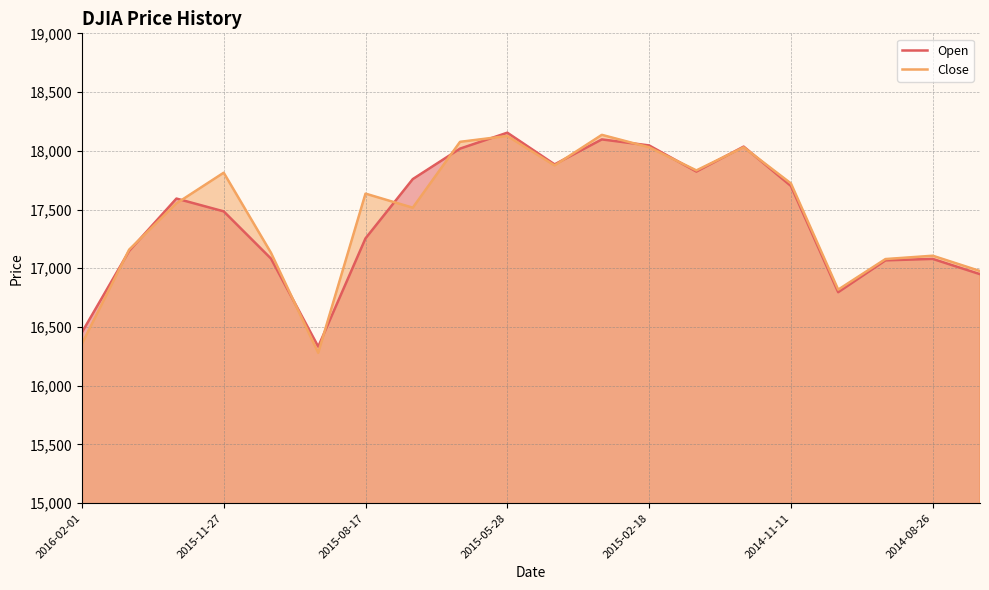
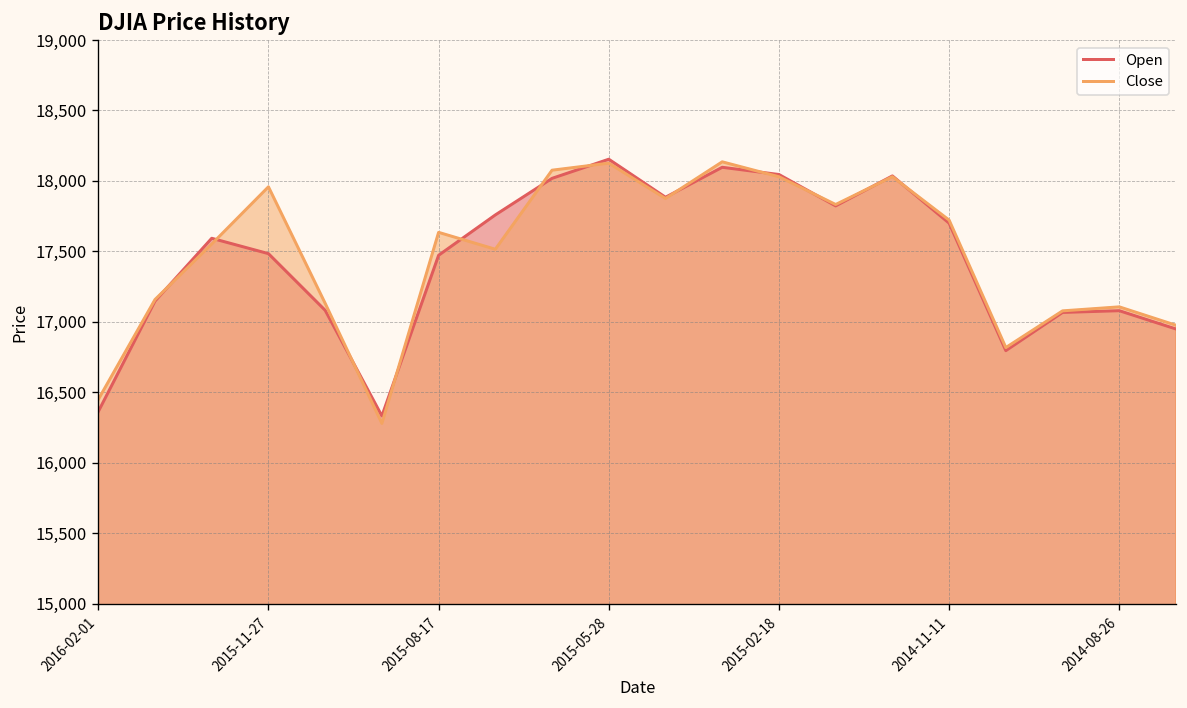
Open, 2016-02-01: 16,450 -> 16,360
Close, 2016-02-01: 16,360 -> 16,450
Close, 2015-11-27: 17,810 -> 17,960
Open, 2015-08-17: 17,250 -> 17,470
